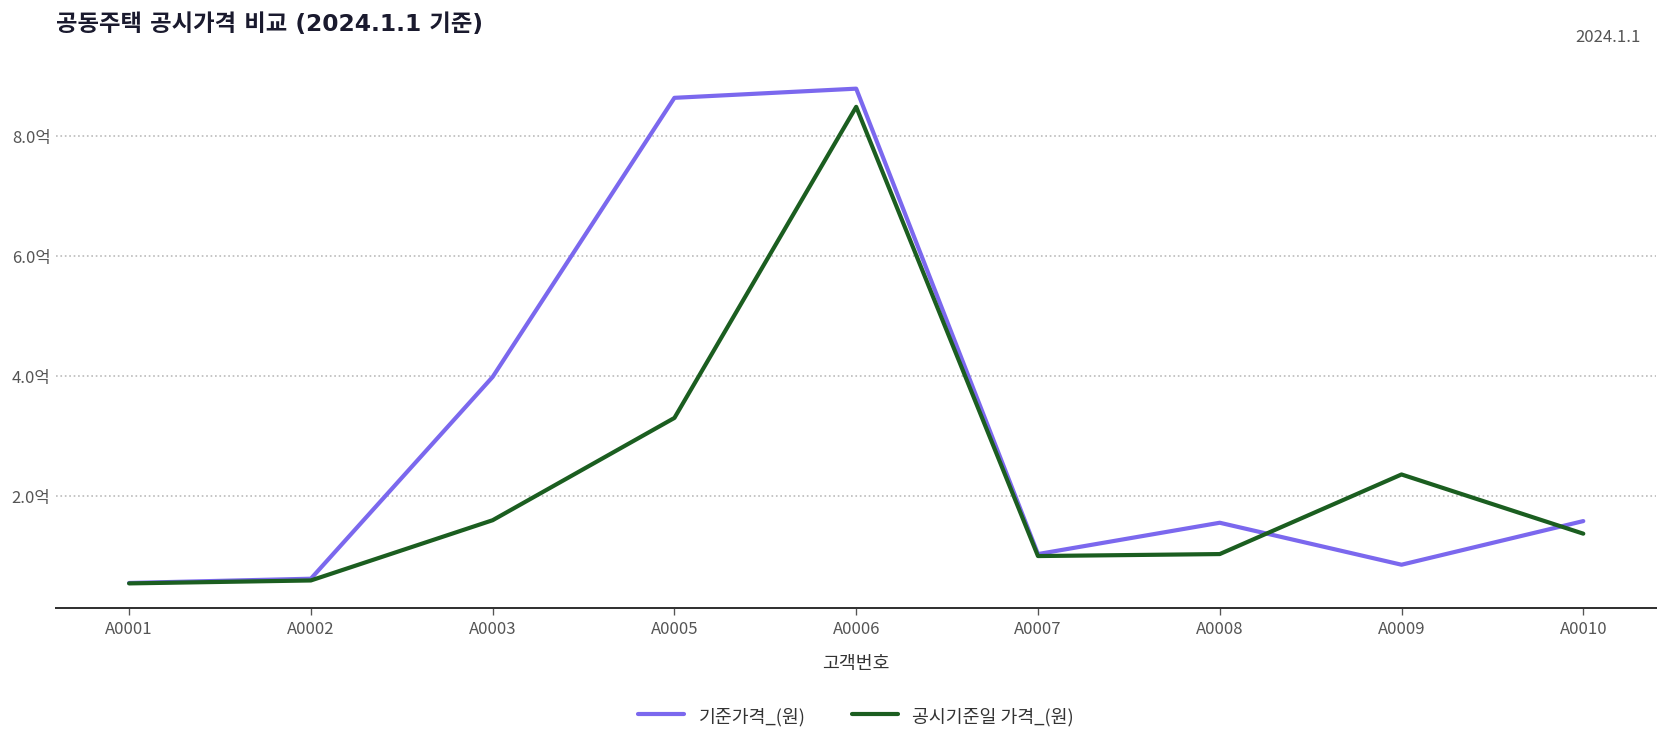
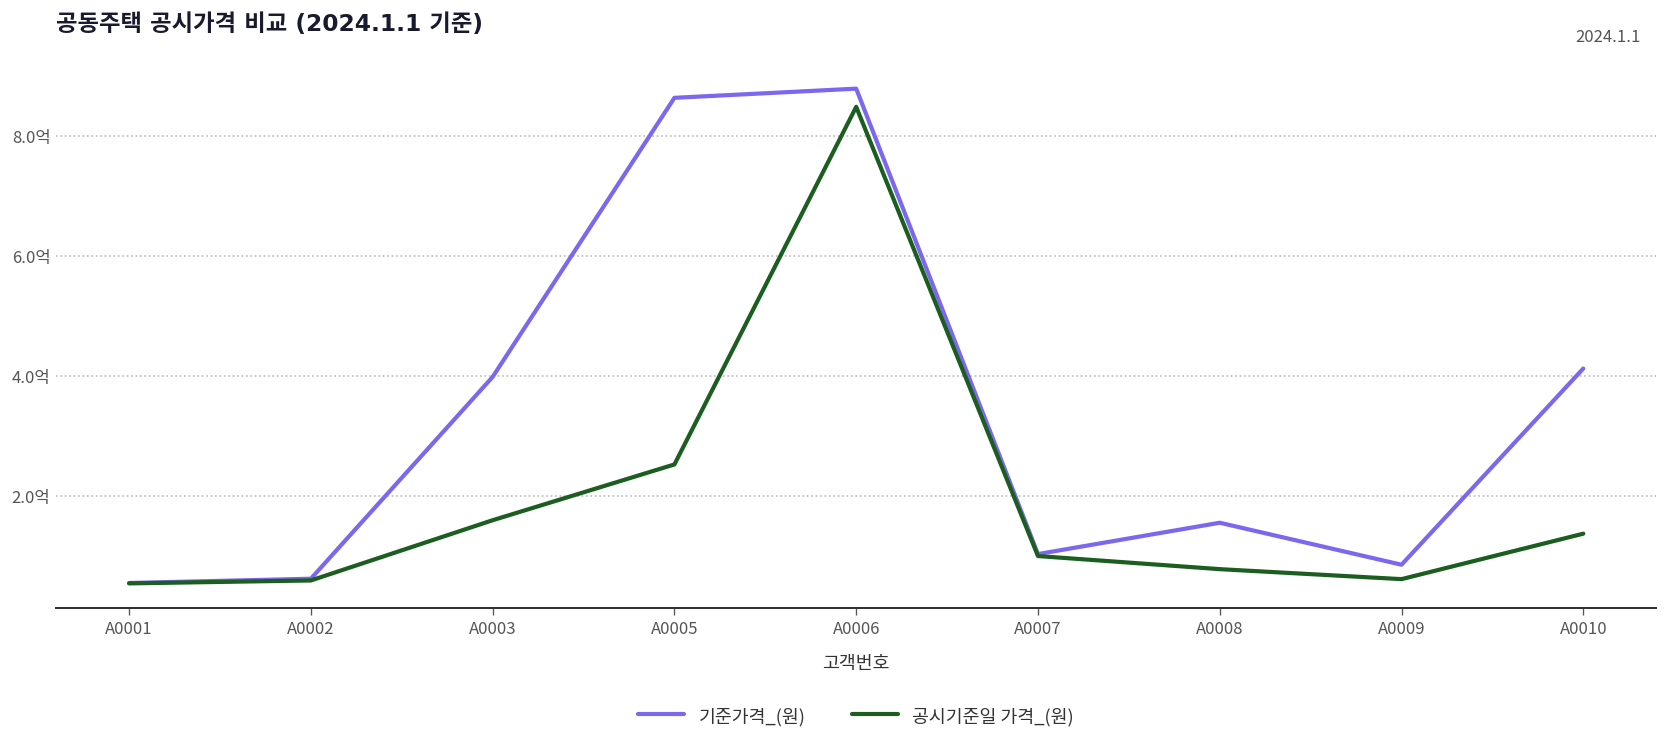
공시기준일 가격_(원), A0005: 3.3억 -> 2.5억
공시기준일 가격_(원), A0008: 1.0억 -> 0.8억
공시기준일 가격_(원), A0009: 2.4억 -> 0.6억
기준가격_(원), A0010: 1.6억 -> 4.1억
